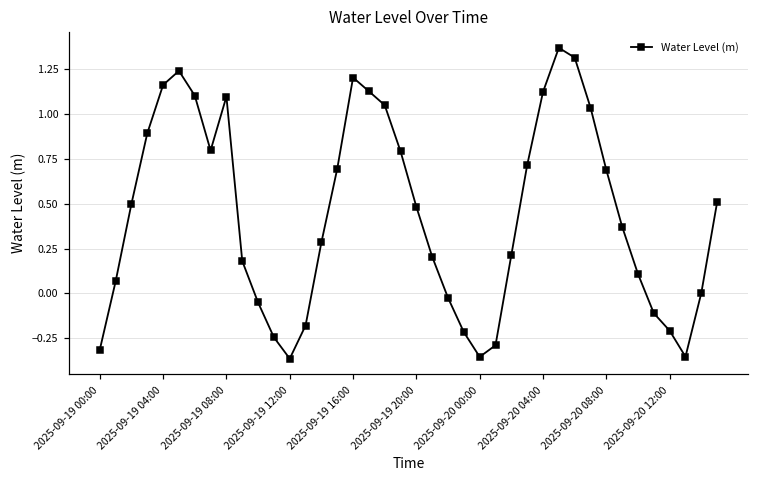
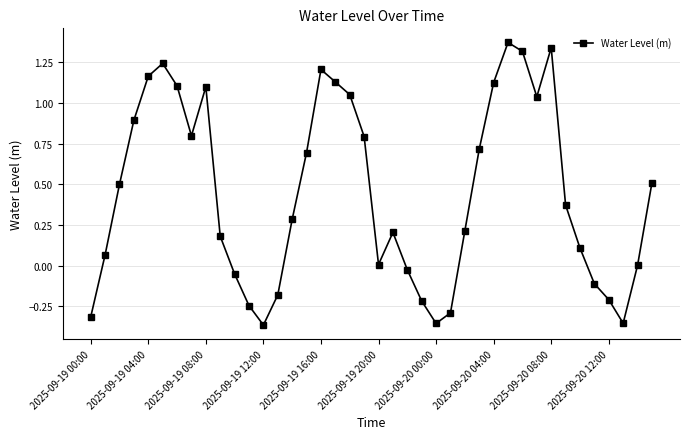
2025-09-19 20:00: 0.48 -> 0.01
2025-09-20 08:00: 0.69 -> 1.34
